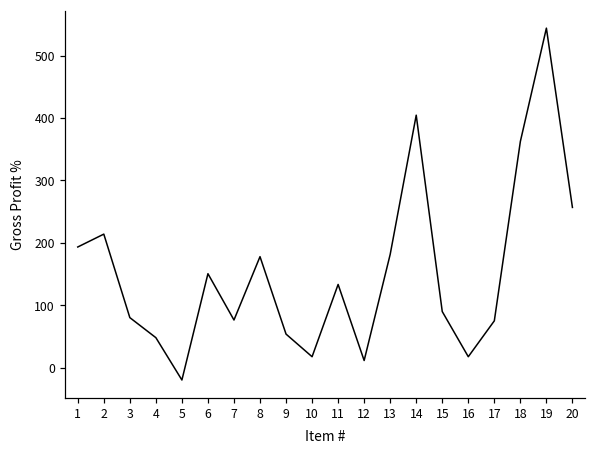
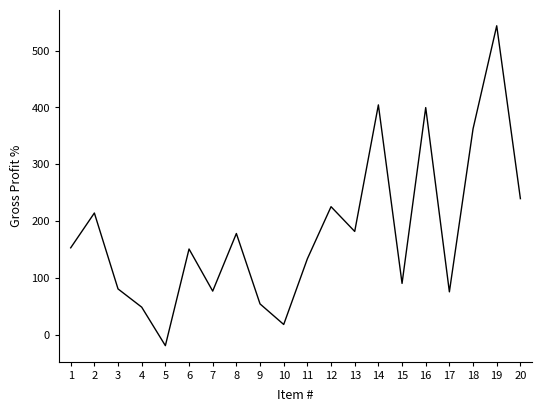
1: 190 -> 150
12: 10 -> 230
16: 20 -> 400
20: 260 -> 240
